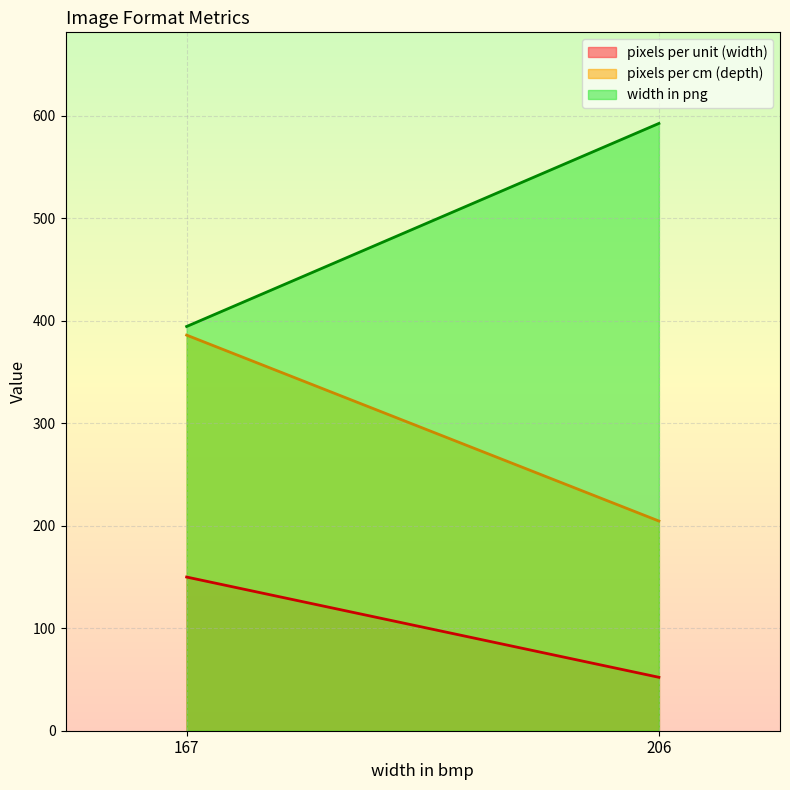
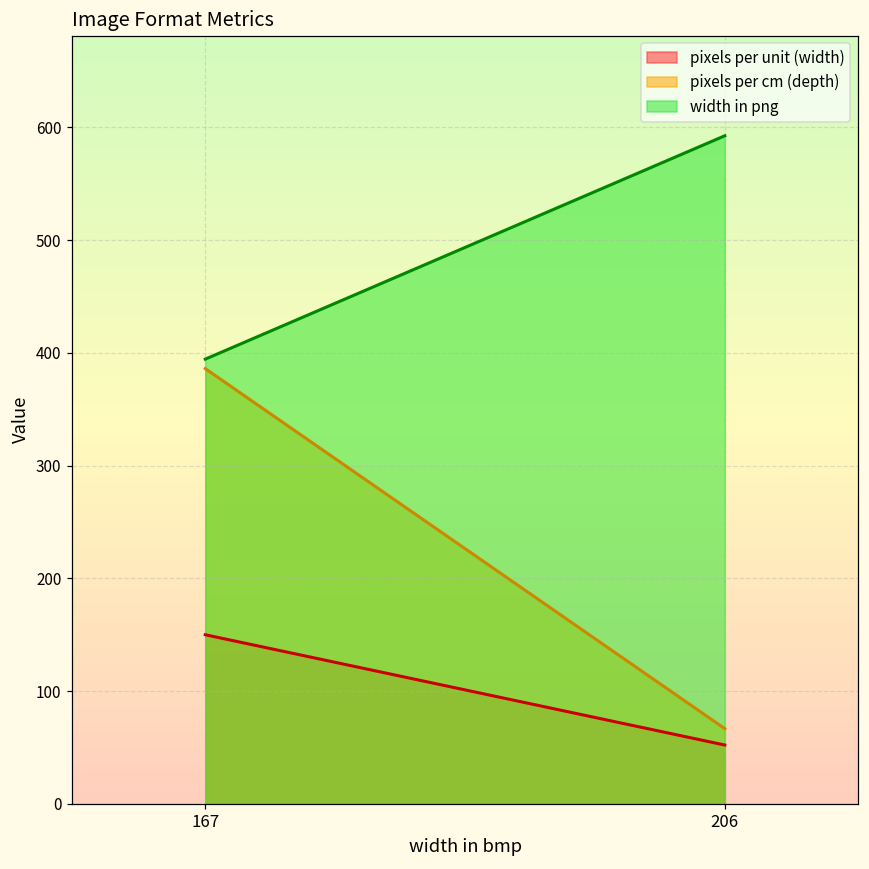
pixels per cm (depth), 206: 205 -> 67
